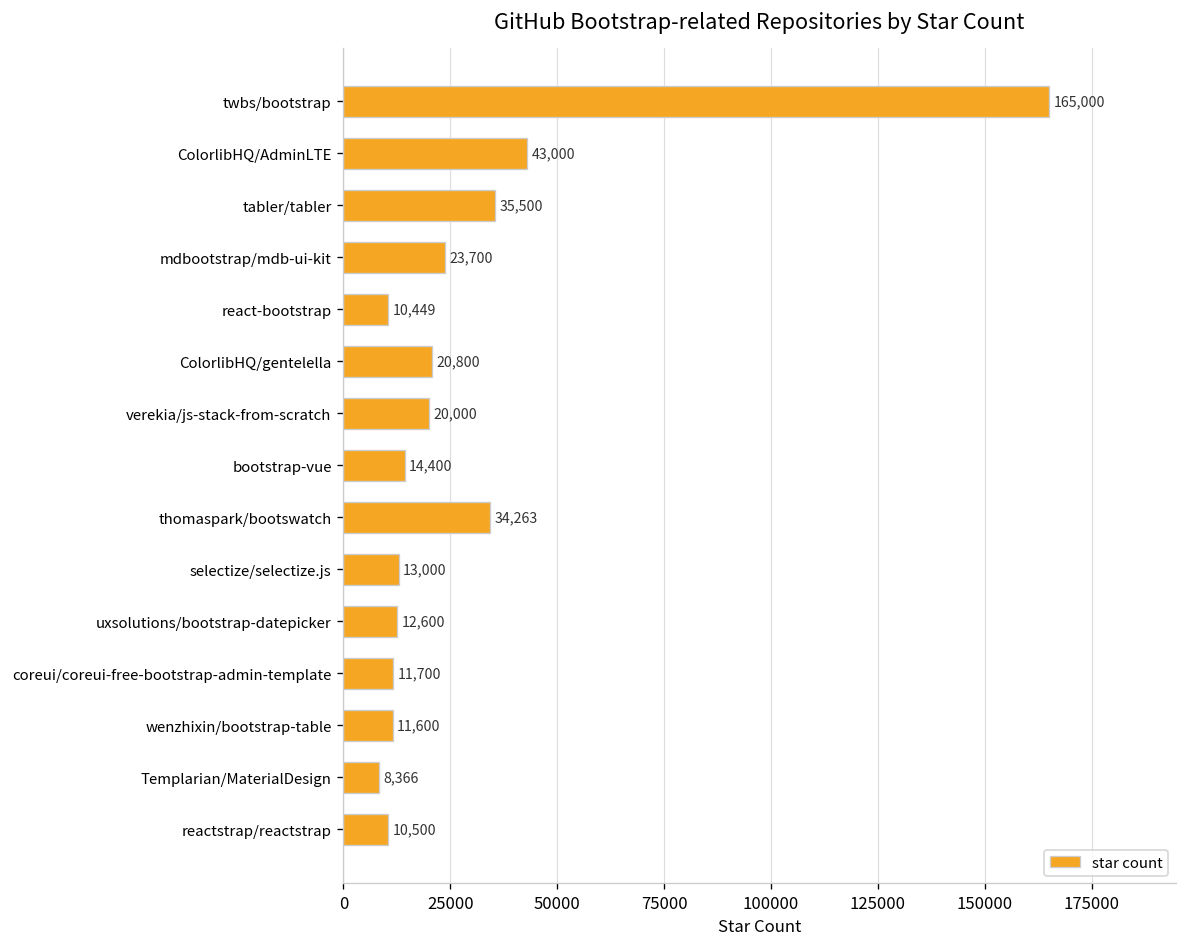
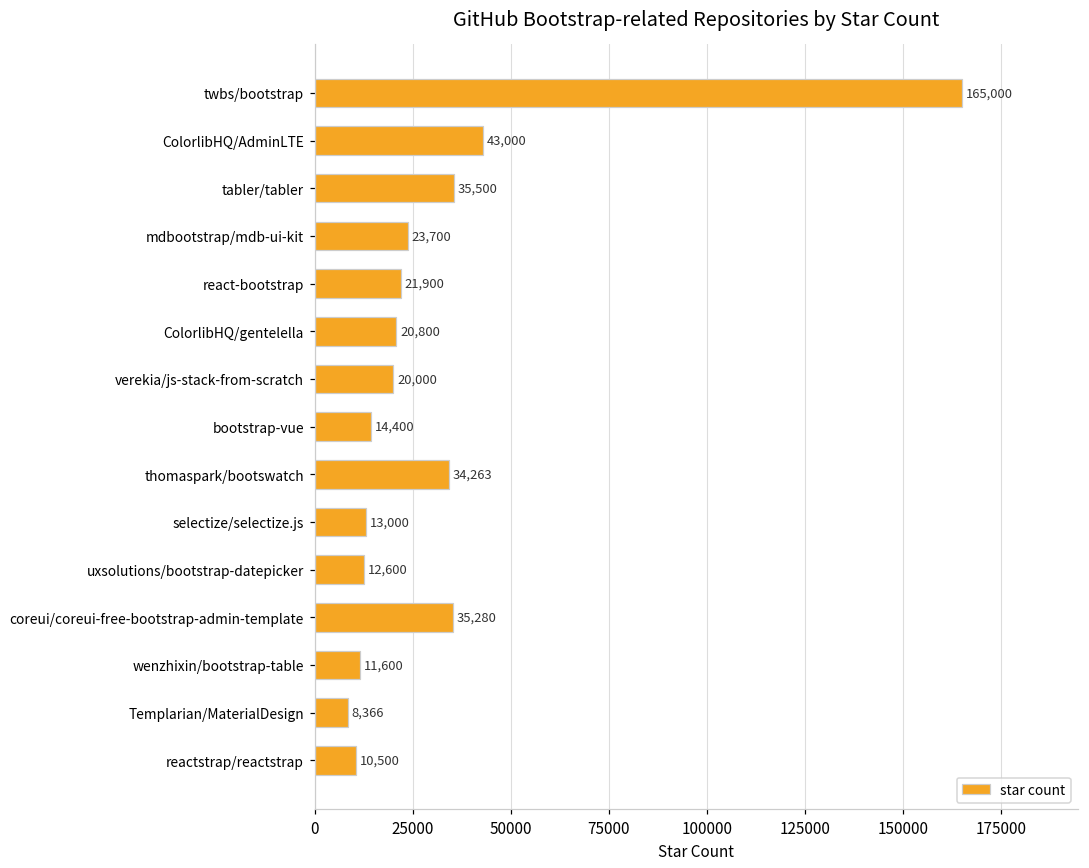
react-bootstrap: 10,449 -> 21,900
coreui/coreui-free-bootstrap-admin-template: 11,700 -> 35,280
